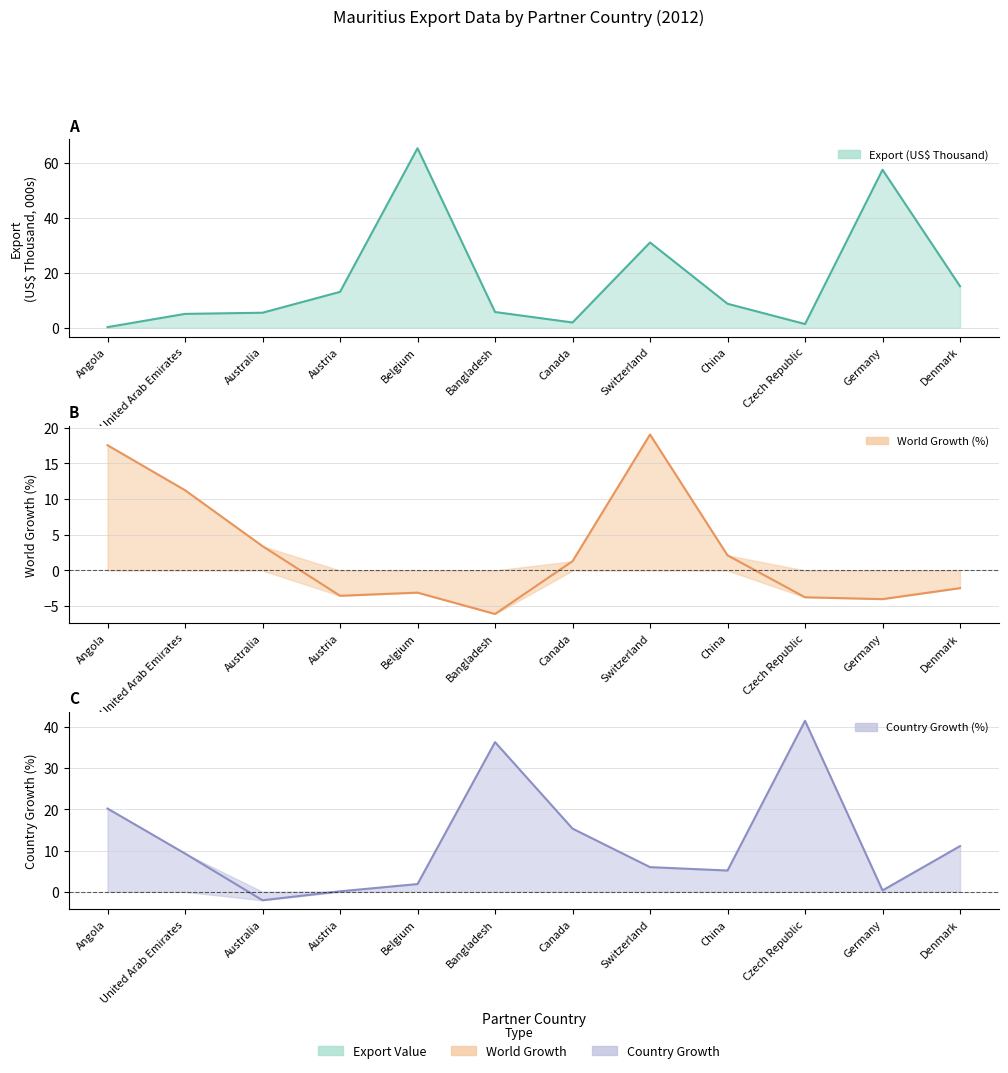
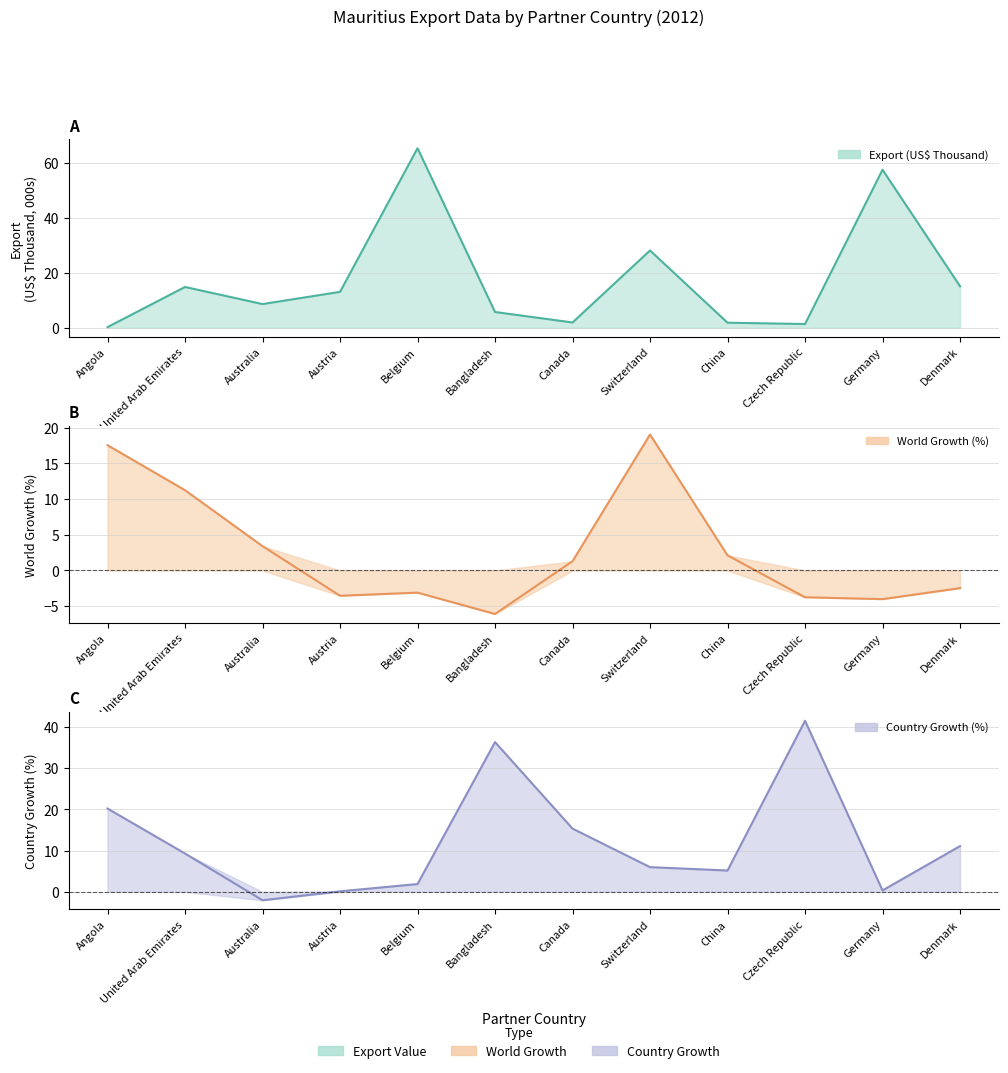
A, United Arab Emirates: 5 -> 15
A, Australia: 5 -> 9
A, Switzerland: 31 -> 28
A, China: 9 -> 2
